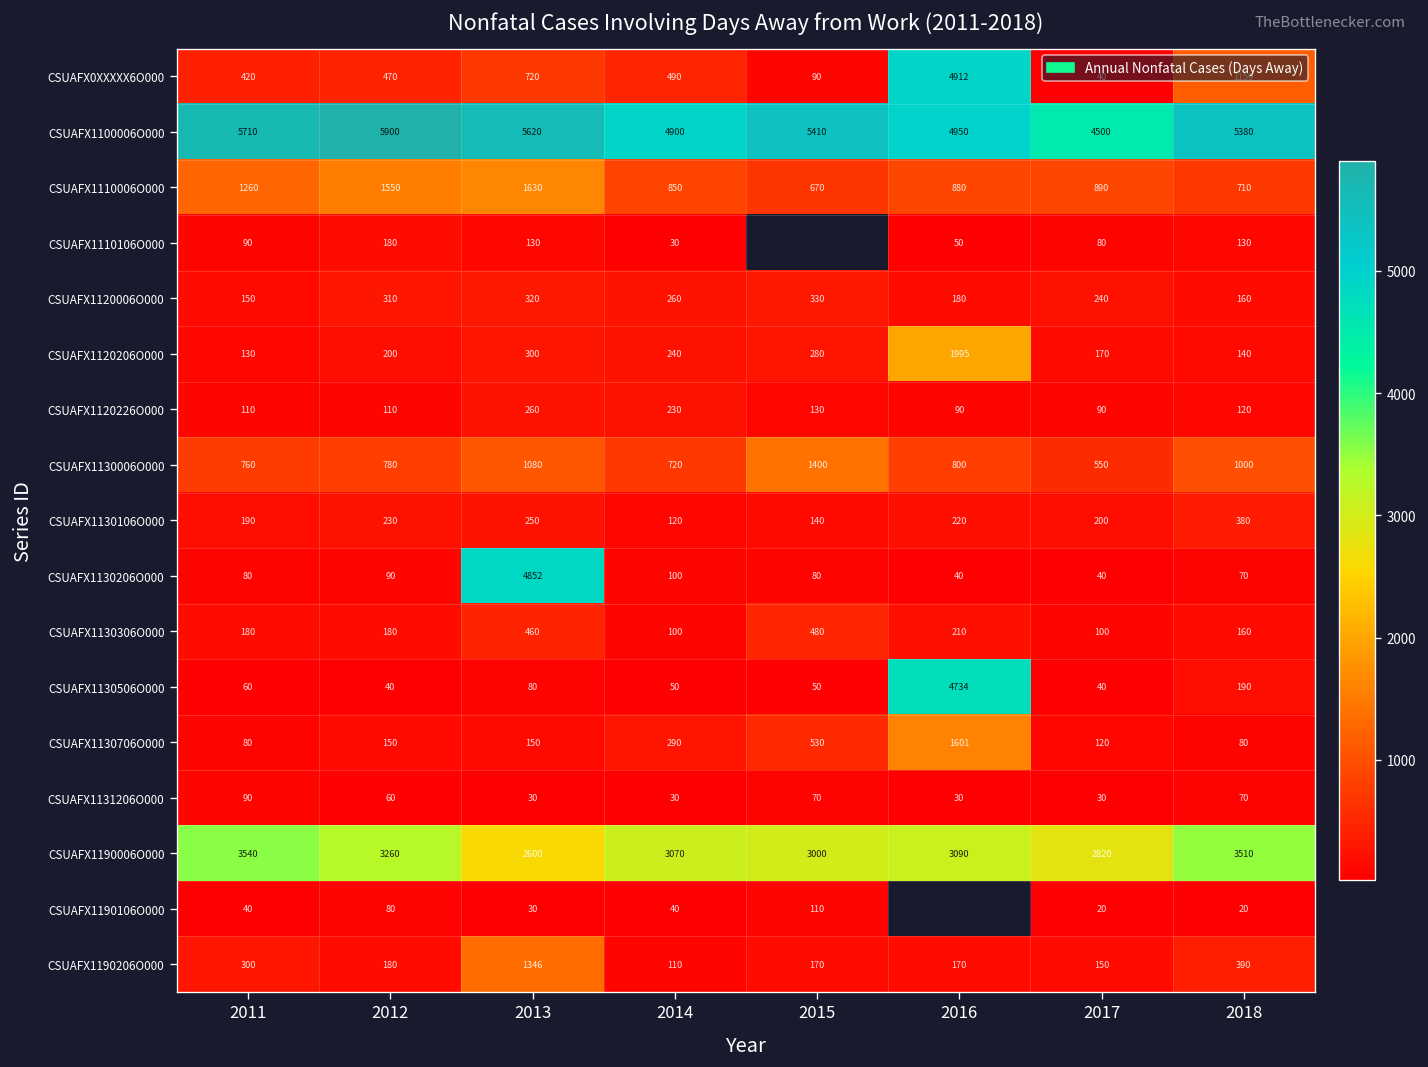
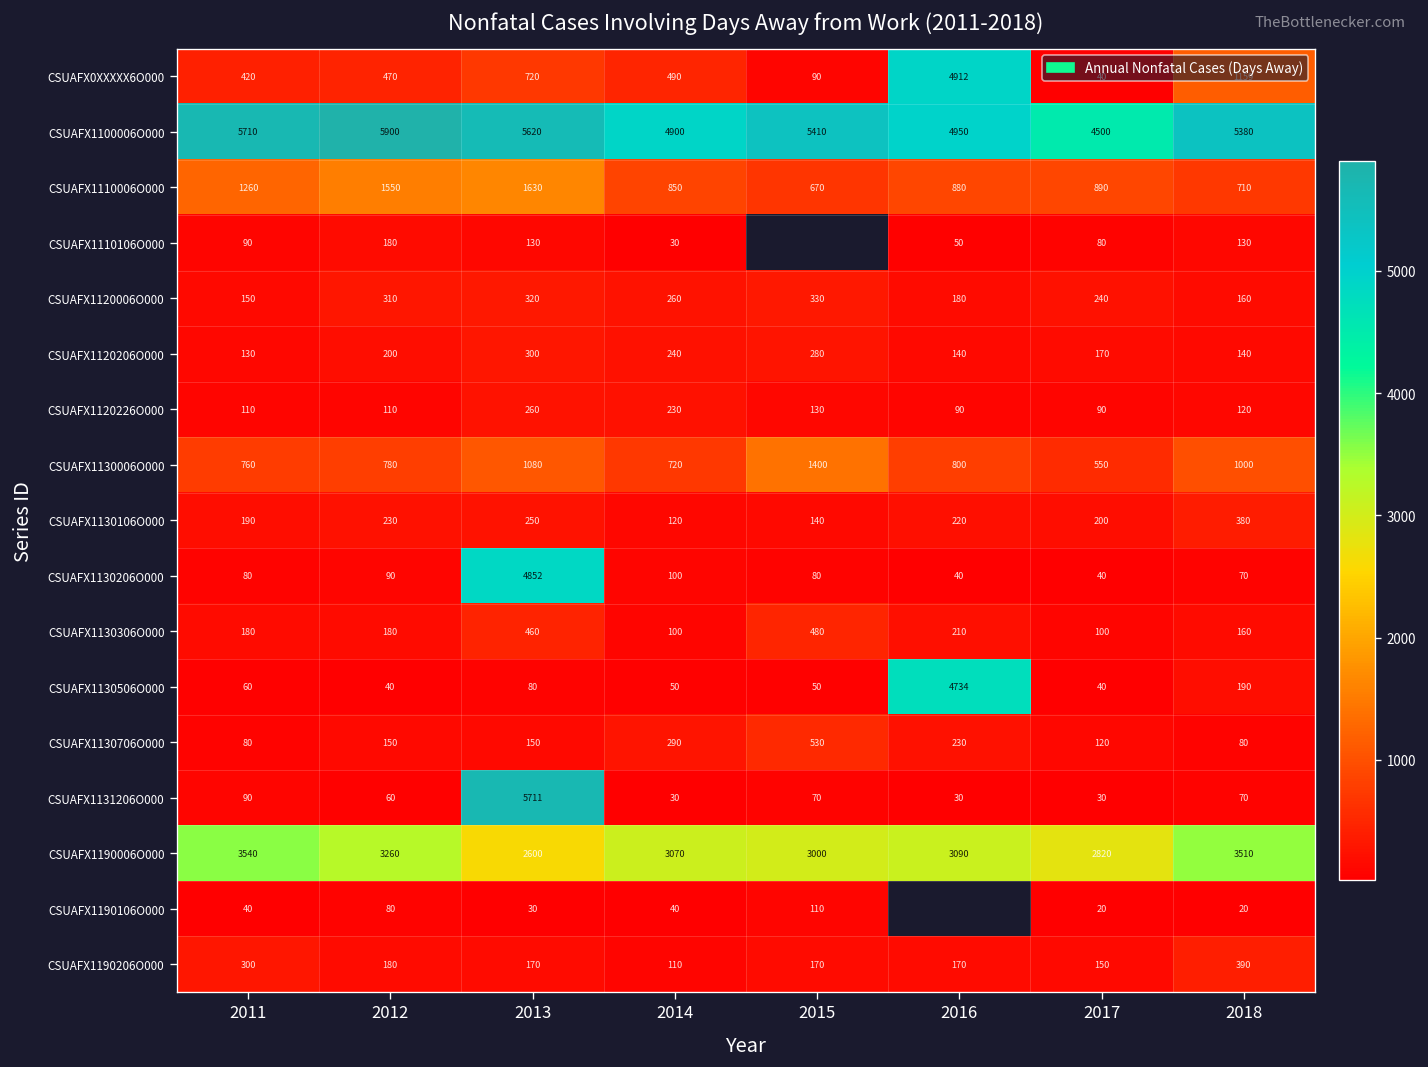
CSUAFX1120206O000, 2016: 1995 -> 140
CSUAFX1130706O000, 2016: 1601 -> 230
CSUAFX1131206O000, 2013: 30 -> 5711
CSUAFX1190206O000, 2013: 1346 -> 170
